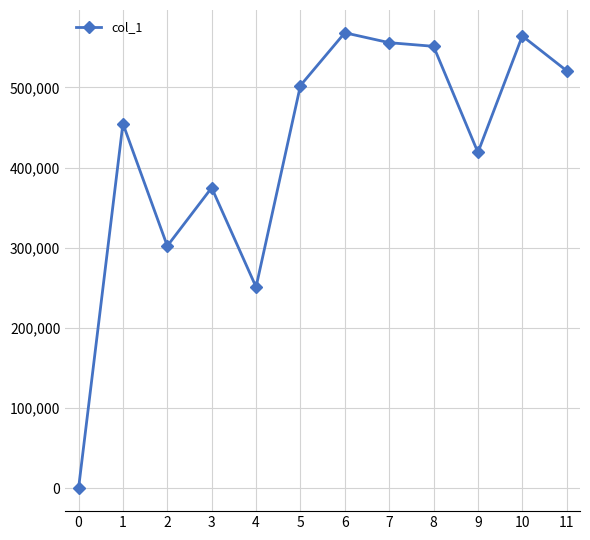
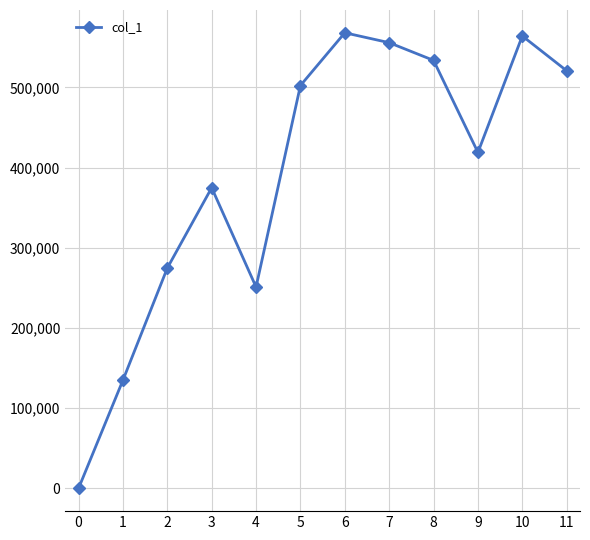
1: 450,000 -> 130,000
2: 300,000 -> 270,000
8: 550,000 -> 530,000
